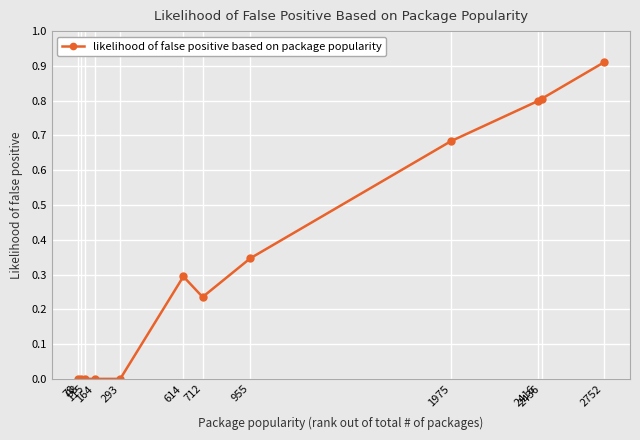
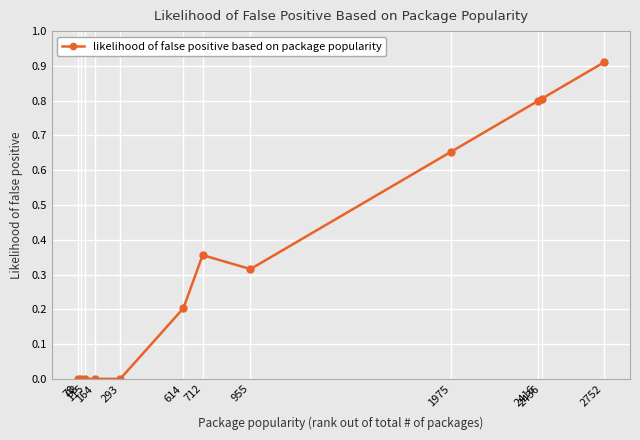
614: 0.29 -> 0.20
712: 0.24 -> 0.36
955: 0.35 -> 0.32
1975: 0.68 -> 0.65
